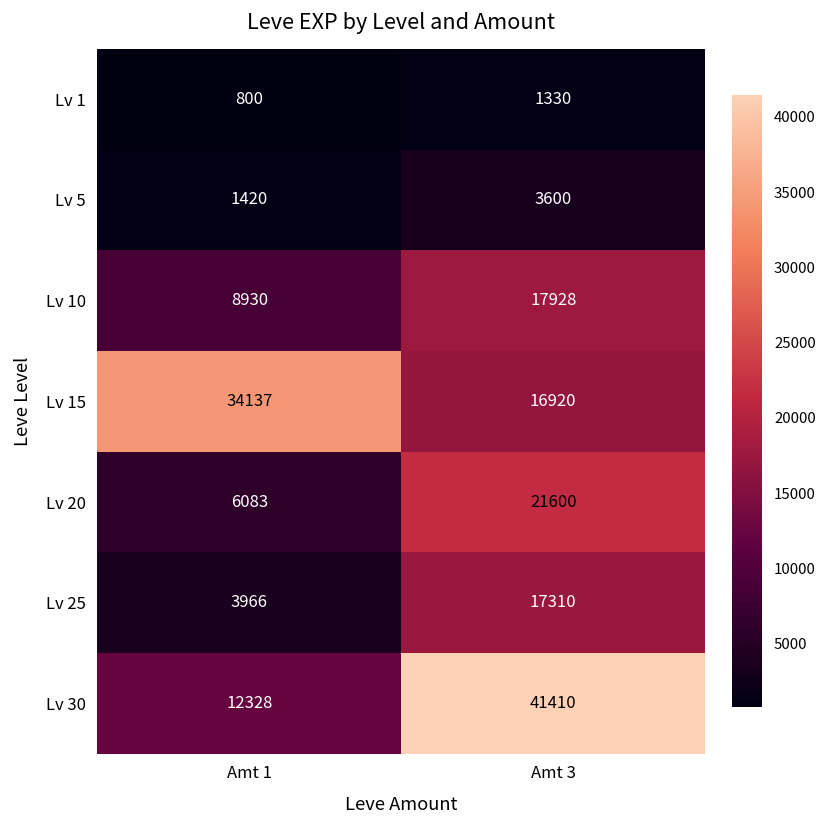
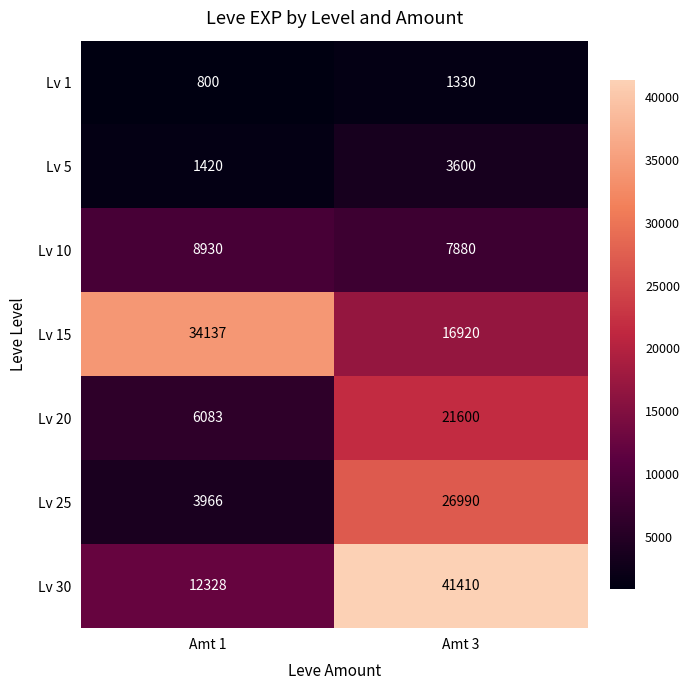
Lv 10, Amt 3: 17928 -> 7880
Lv 25, Amt 3: 17310 -> 26990
